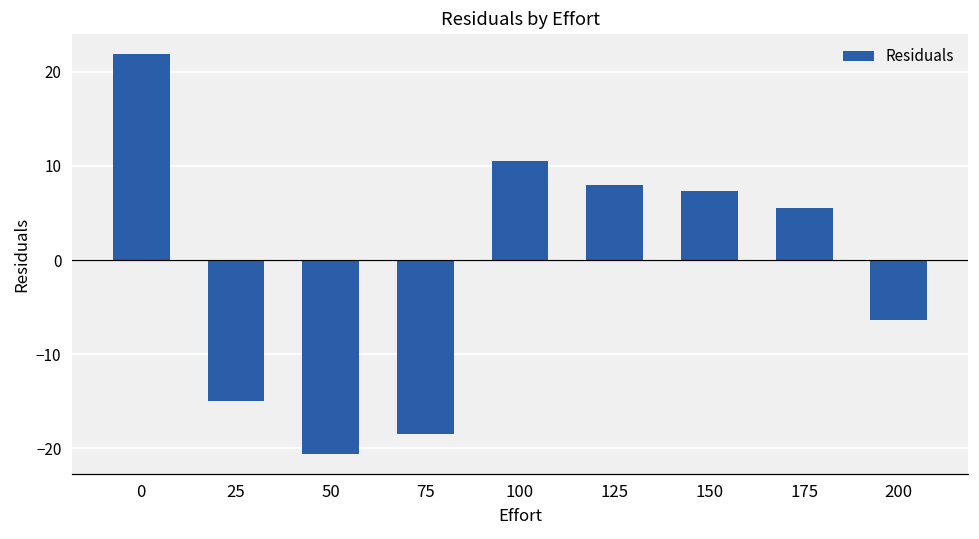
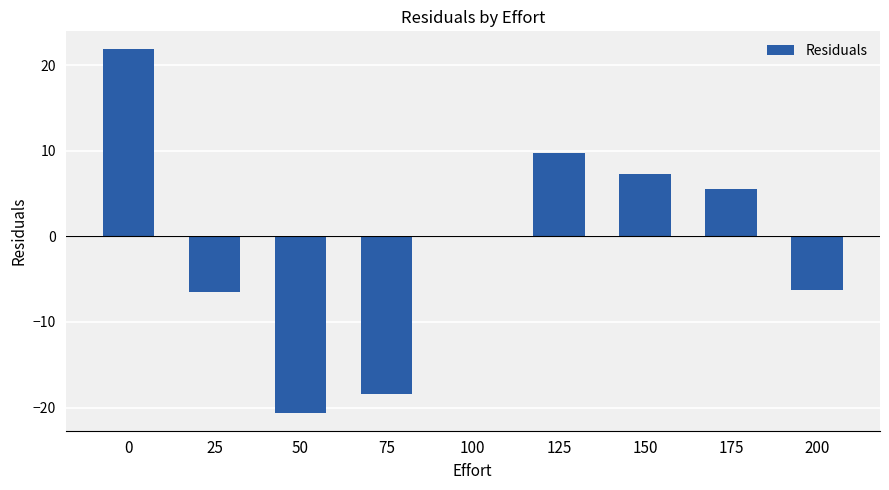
25: -15 -> -6
100: 11 -> 0
125: 8 -> 10
